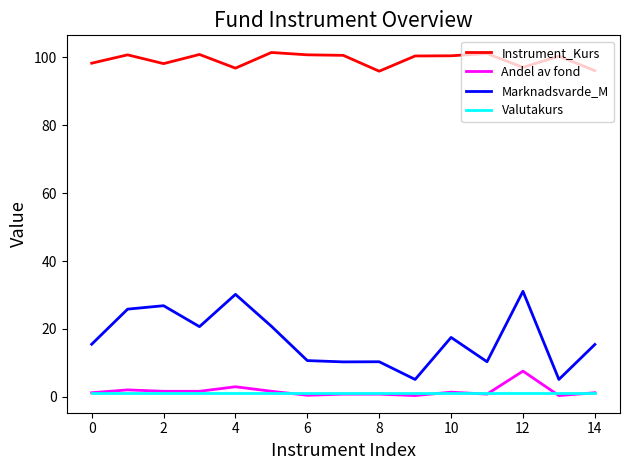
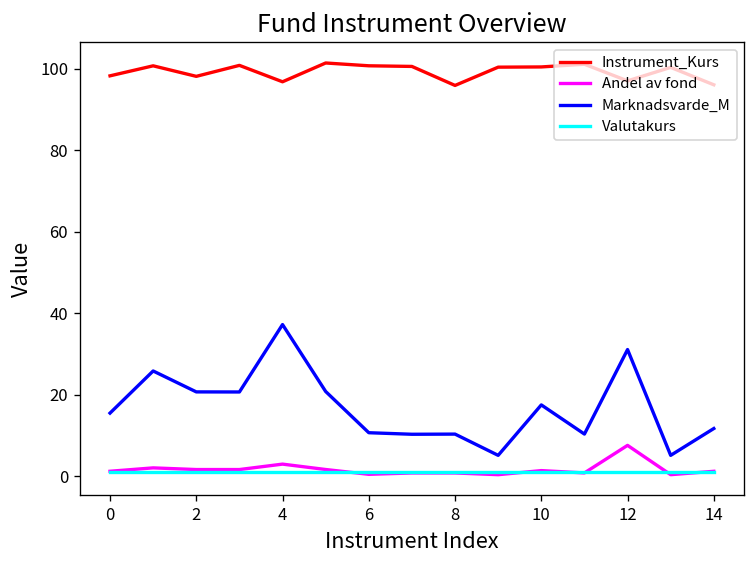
Marknadsvarde_M, 2: 27 -> 21
Marknadsvarde_M, 4: 30 -> 37
Marknadsvarde_M, 14: 15 -> 12
